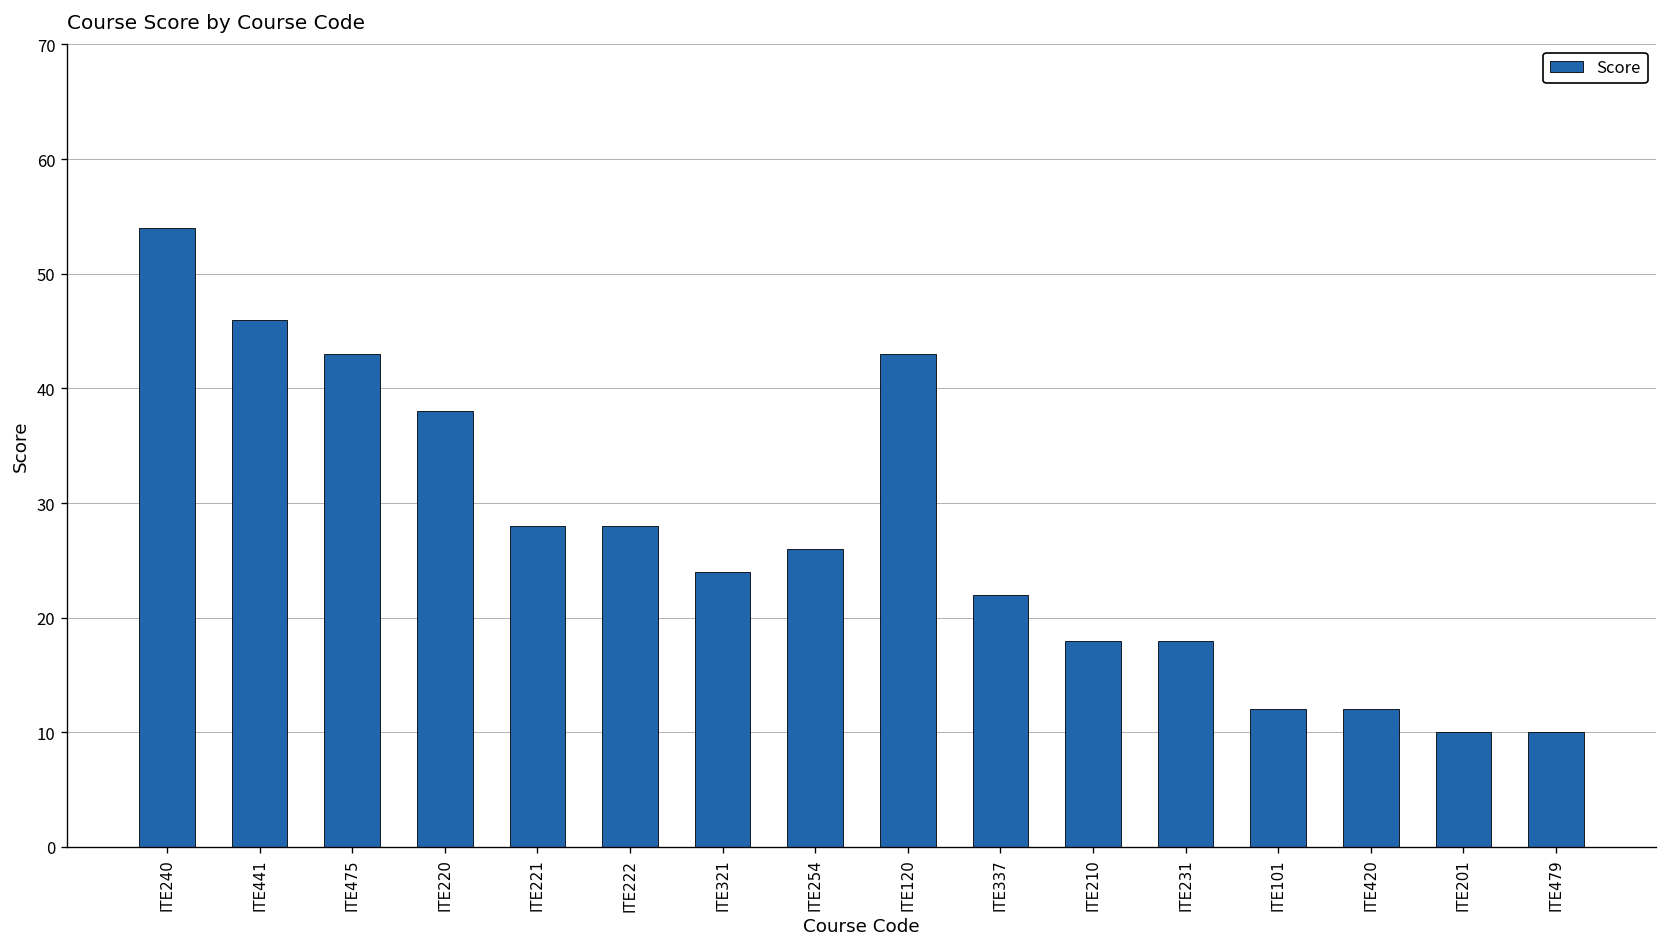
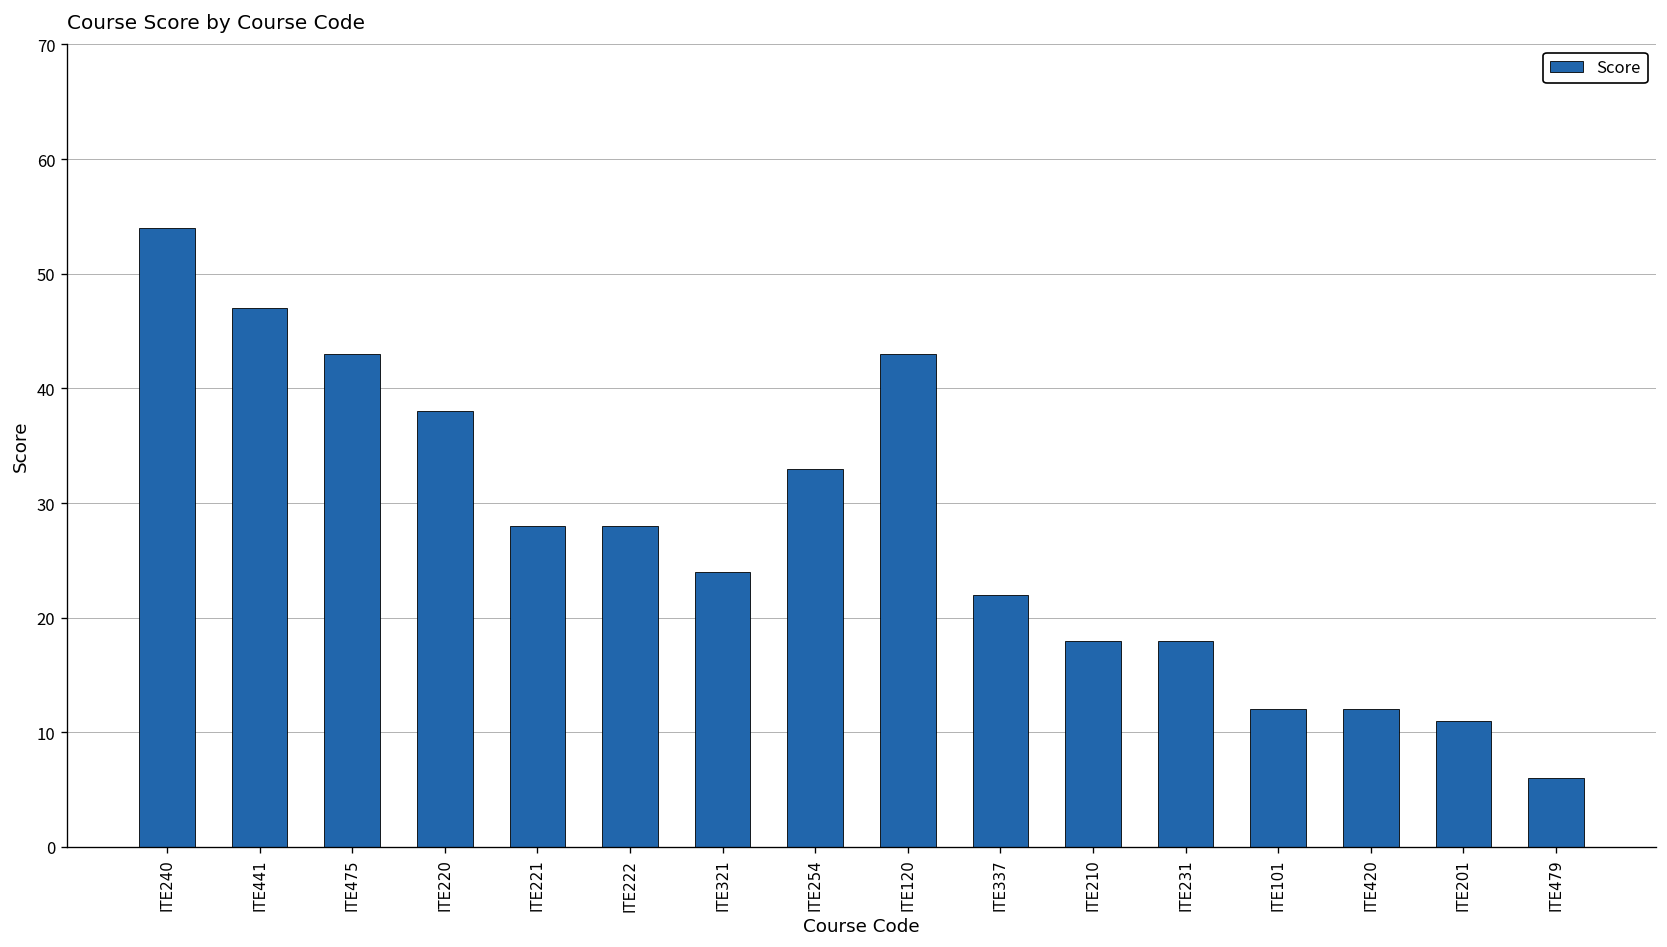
ITE441: 46 -> 47
ITE254: 26 -> 33
ITE201: 10 -> 11
ITE479: 10 -> 6
